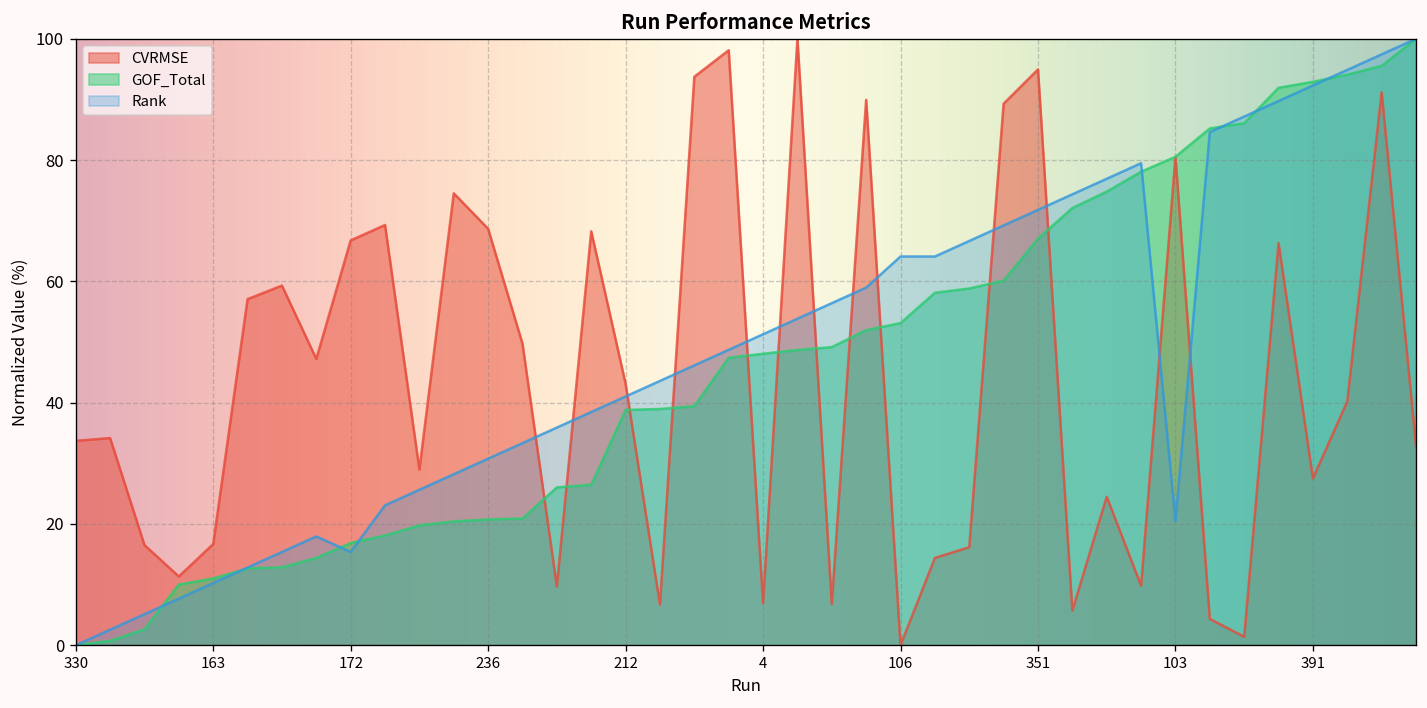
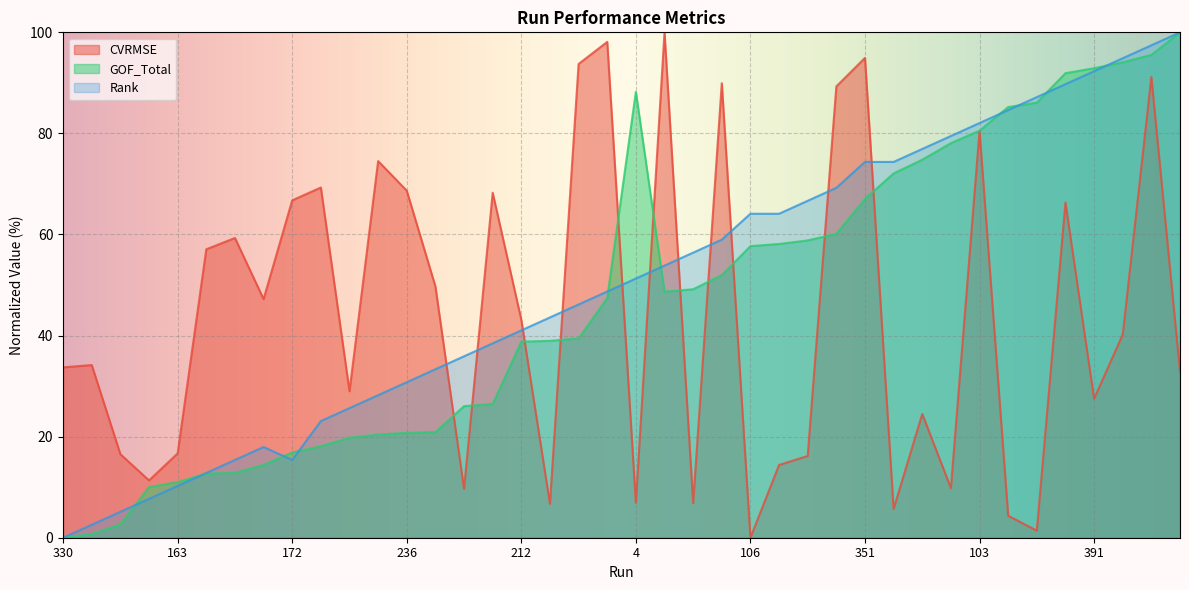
GOF_Total, 4: 48 -> 88
GOF_Total, 106: 53 -> 58
Rank, 351: 72 -> 74
Rank, 103: 21 -> 82
